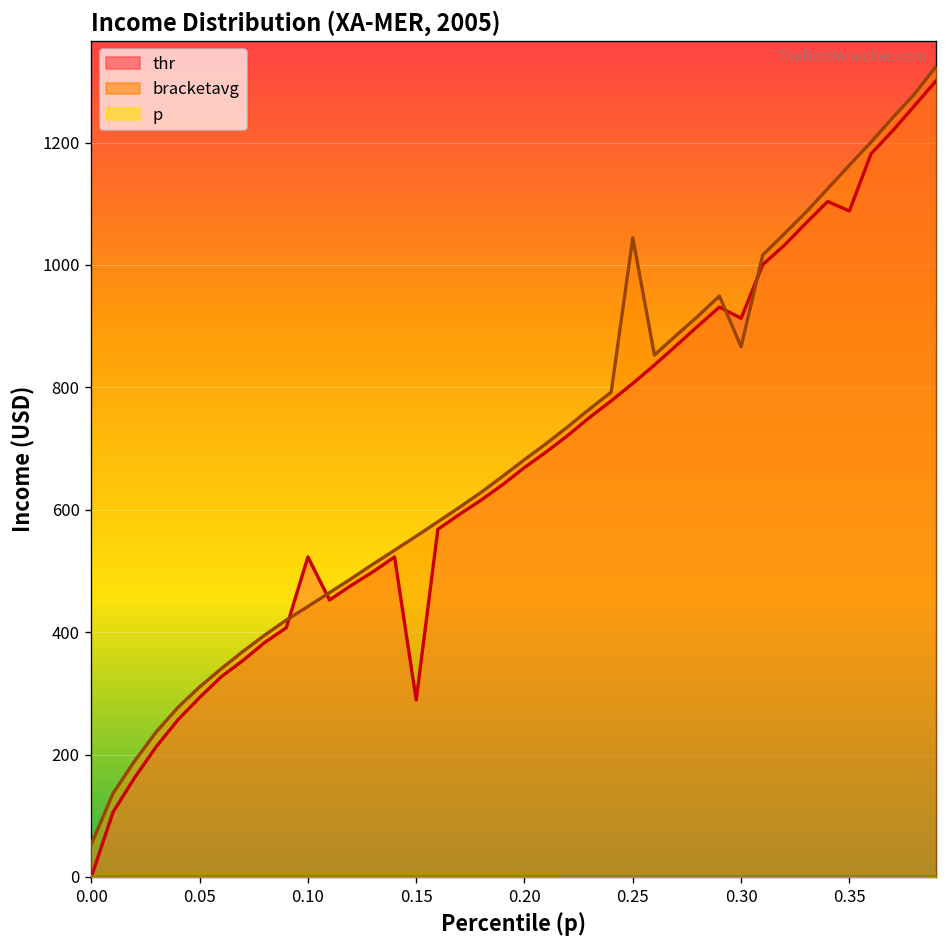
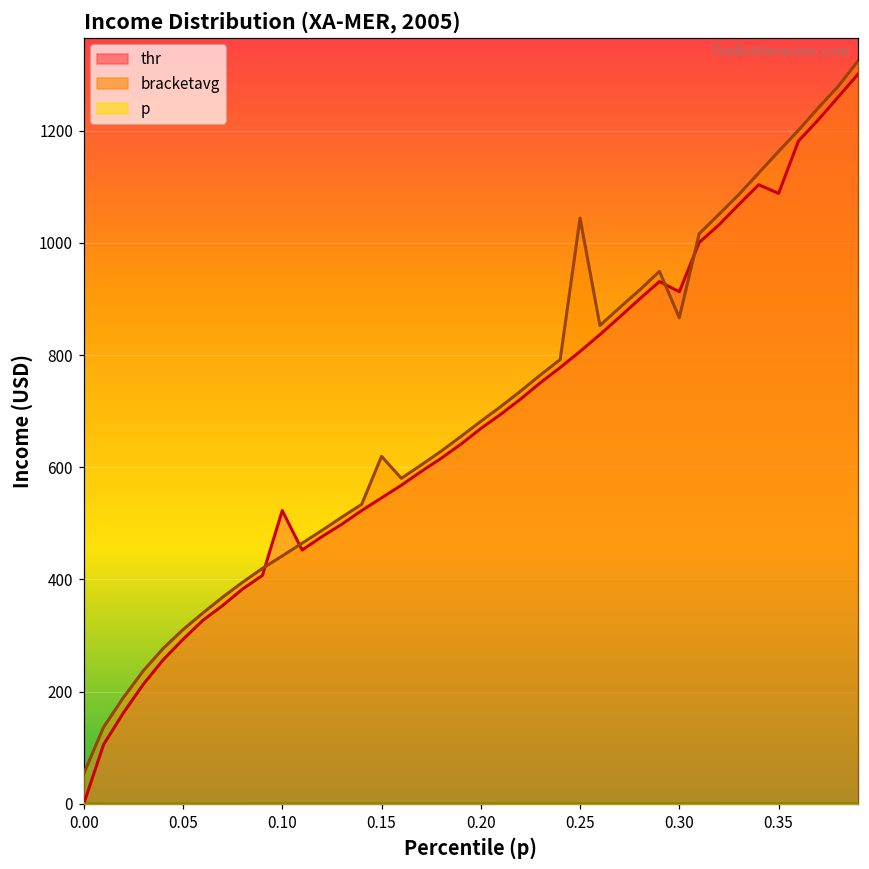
thr, 0.15: 290 -> 550
bracketavg, 0.15: 560 -> 620
